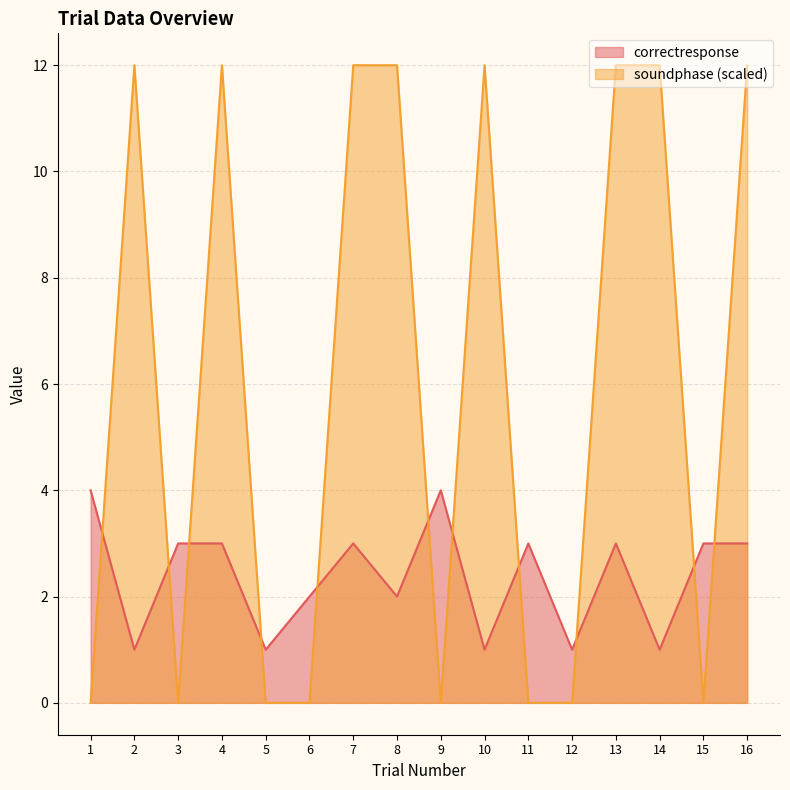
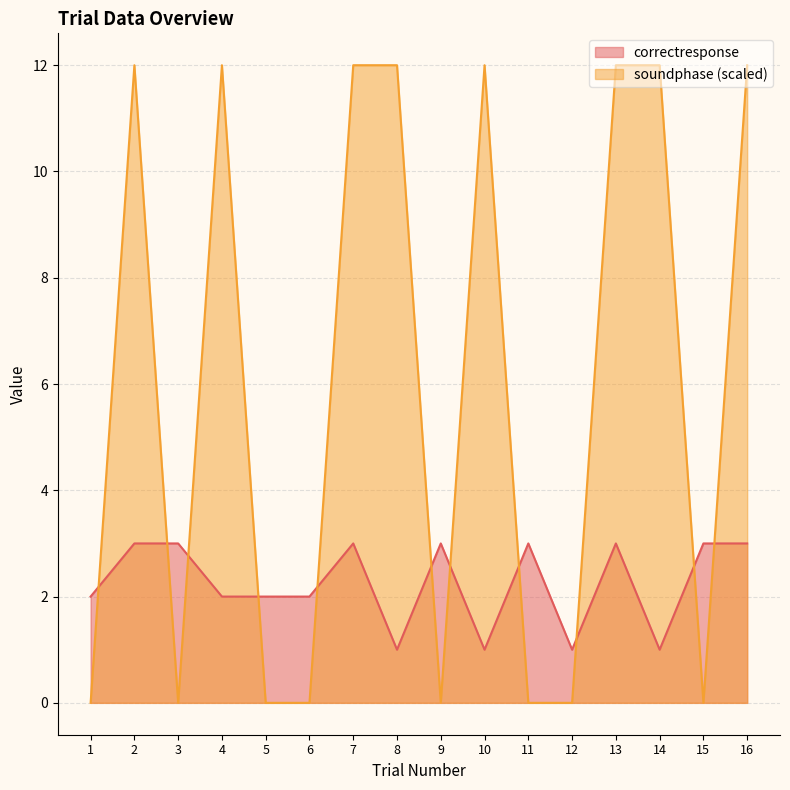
correctresponse, 1: 4 -> 2
correctresponse, 2: 1 -> 3
correctresponse, 4: 3 -> 2
correctresponse, 5: 1 -> 2
correctresponse, 8: 2 -> 1
correctresponse, 9: 4 -> 3
